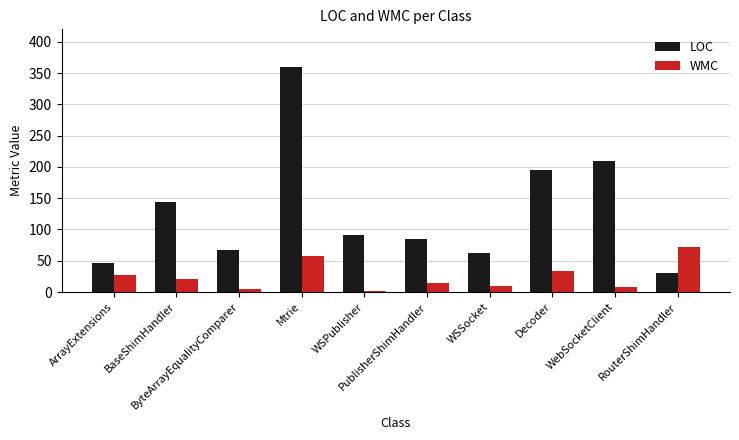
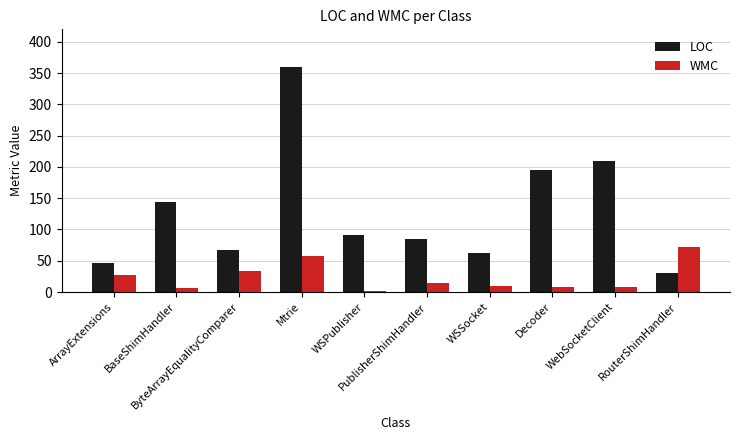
WMC, BaseShimHandler: 20 -> 10
WMC, ByteArrayEqualityComparer: 10 -> 30
WMC, Decoder: 30 -> 10
